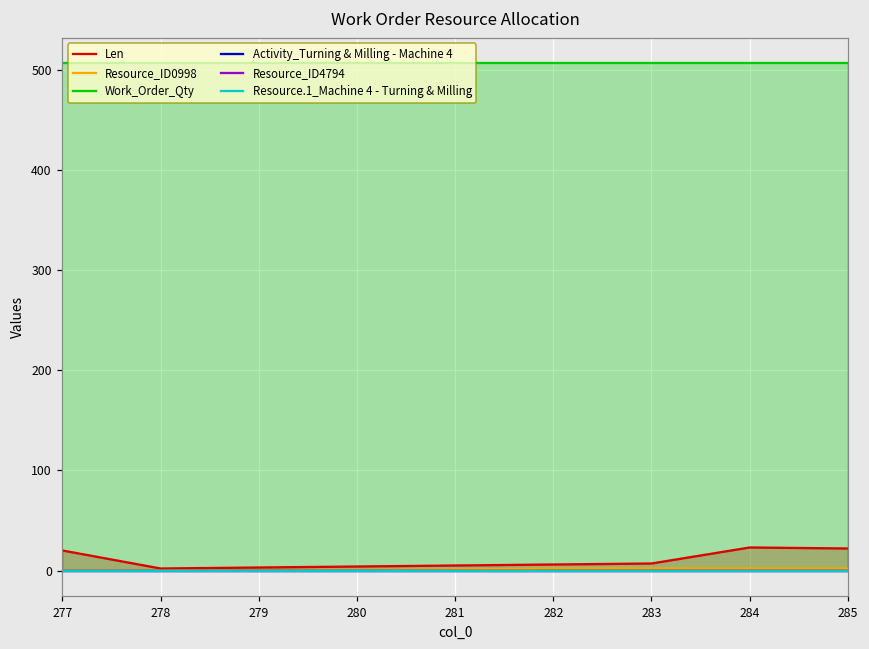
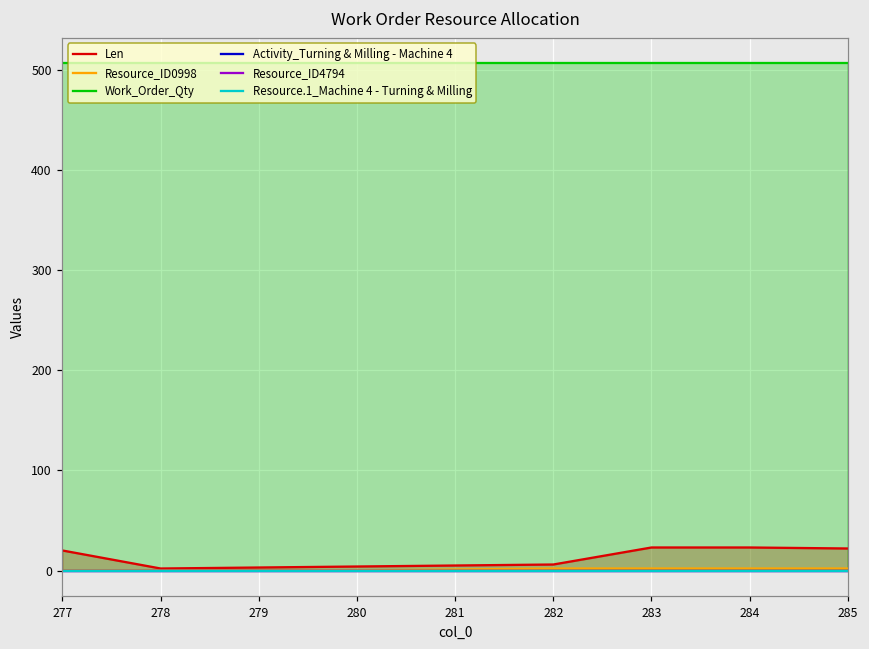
Len, 283: 10 -> 20
